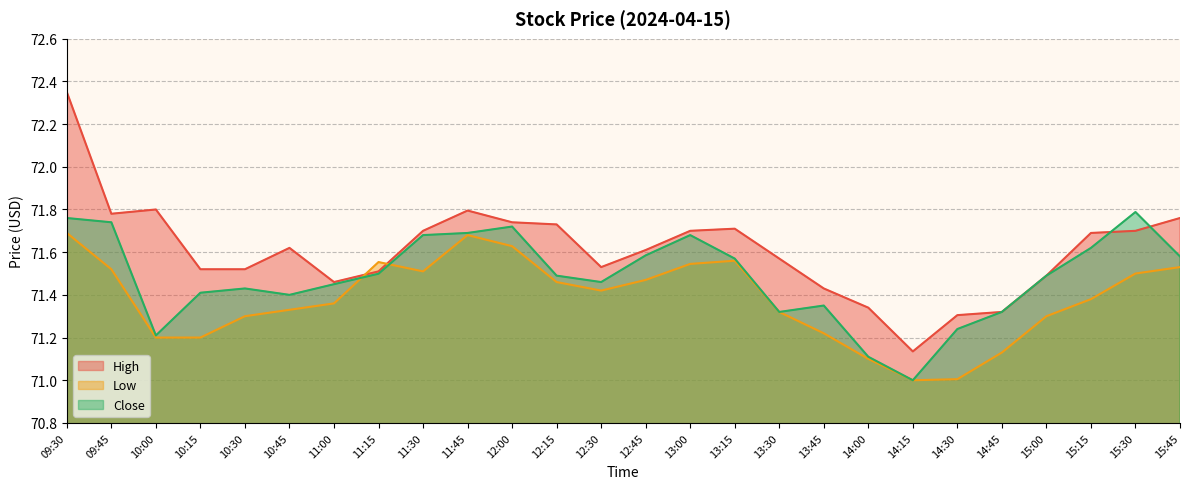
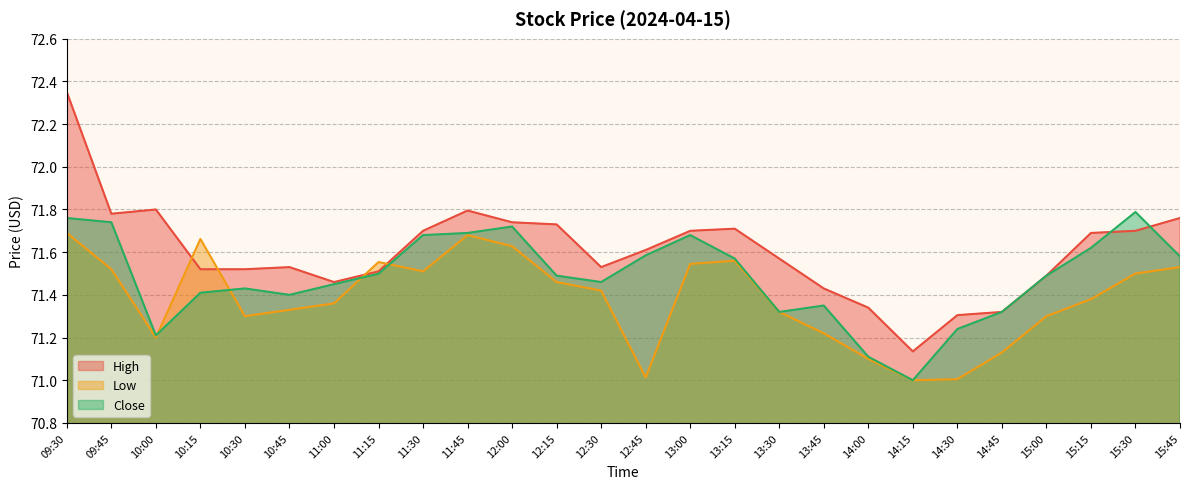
Low, 10:15: 71.20 -> 71.66
High, 10:45: 71.62 -> 71.53
Low, 12:45: 71.47 -> 71.01
